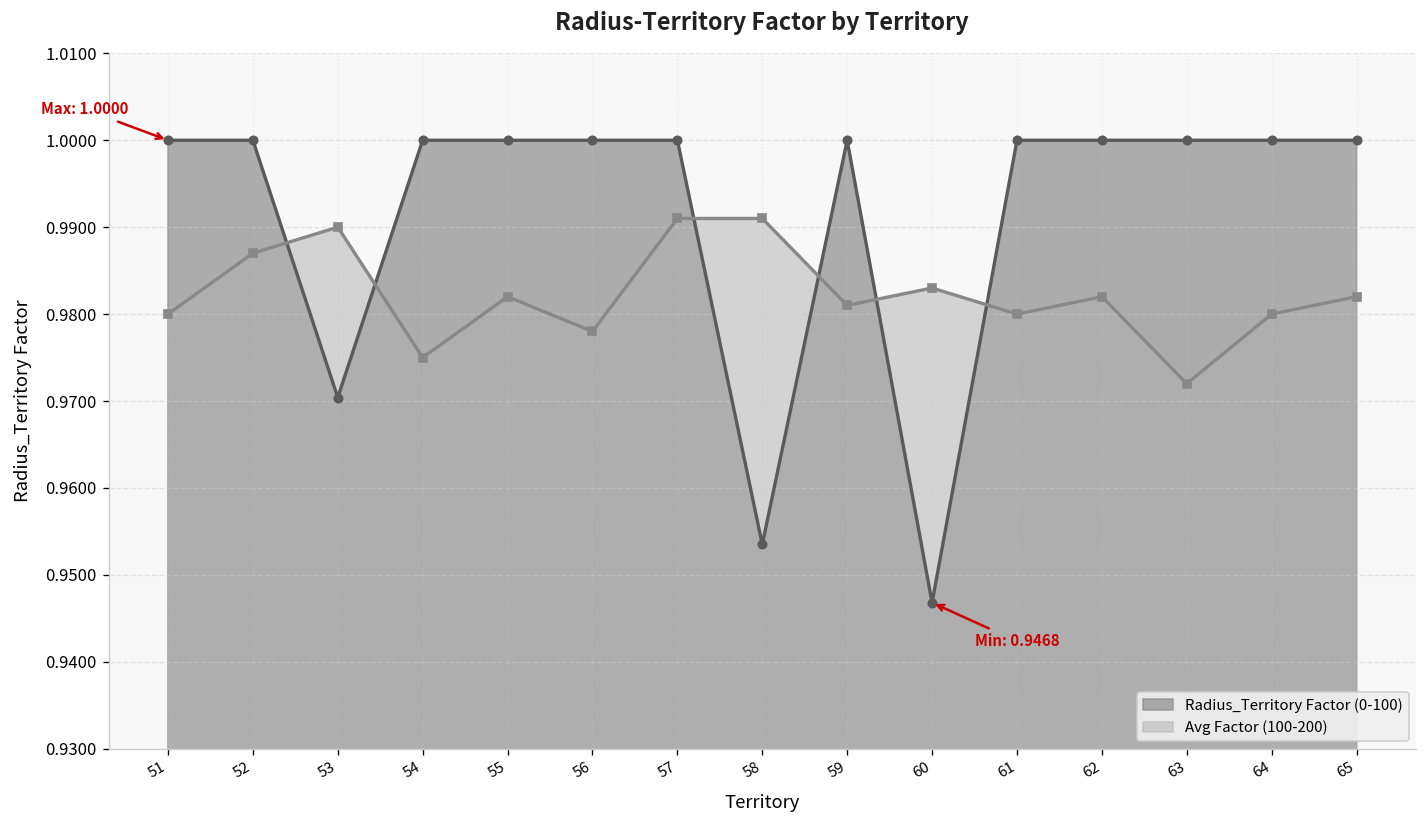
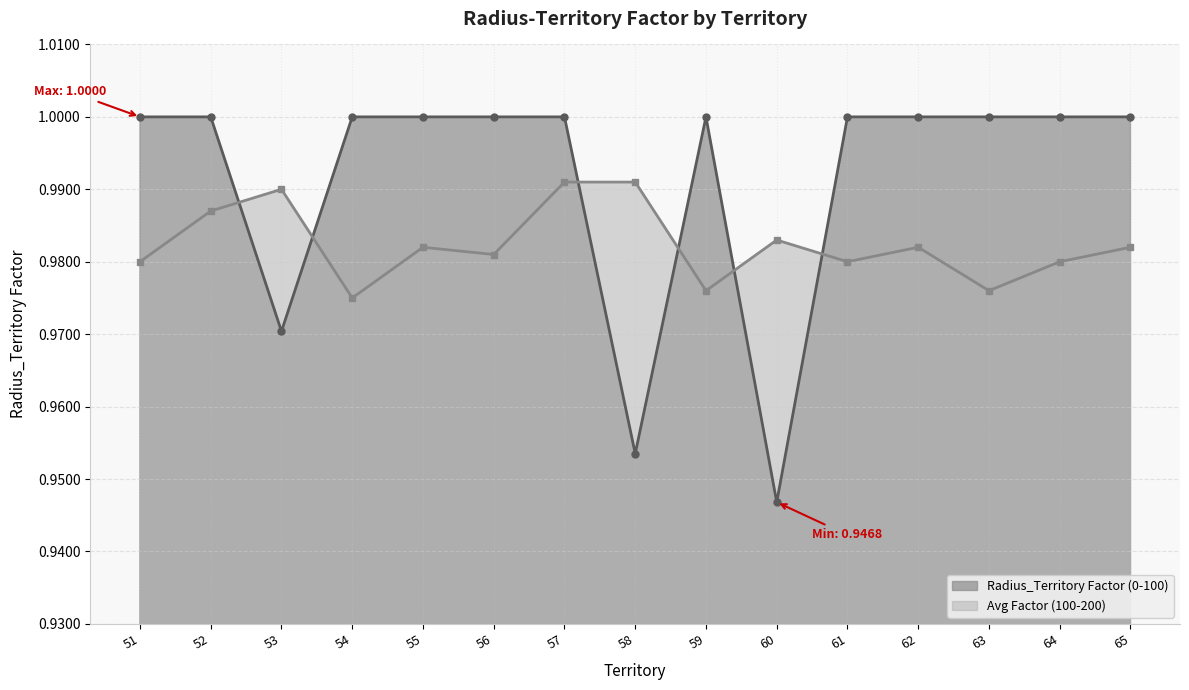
Avg Factor (100-200), 56: 0.978 -> 0.981
Avg Factor (100-200), 59: 0.981 -> 0.976
Avg Factor (100-200), 63: 0.972 -> 0.976
